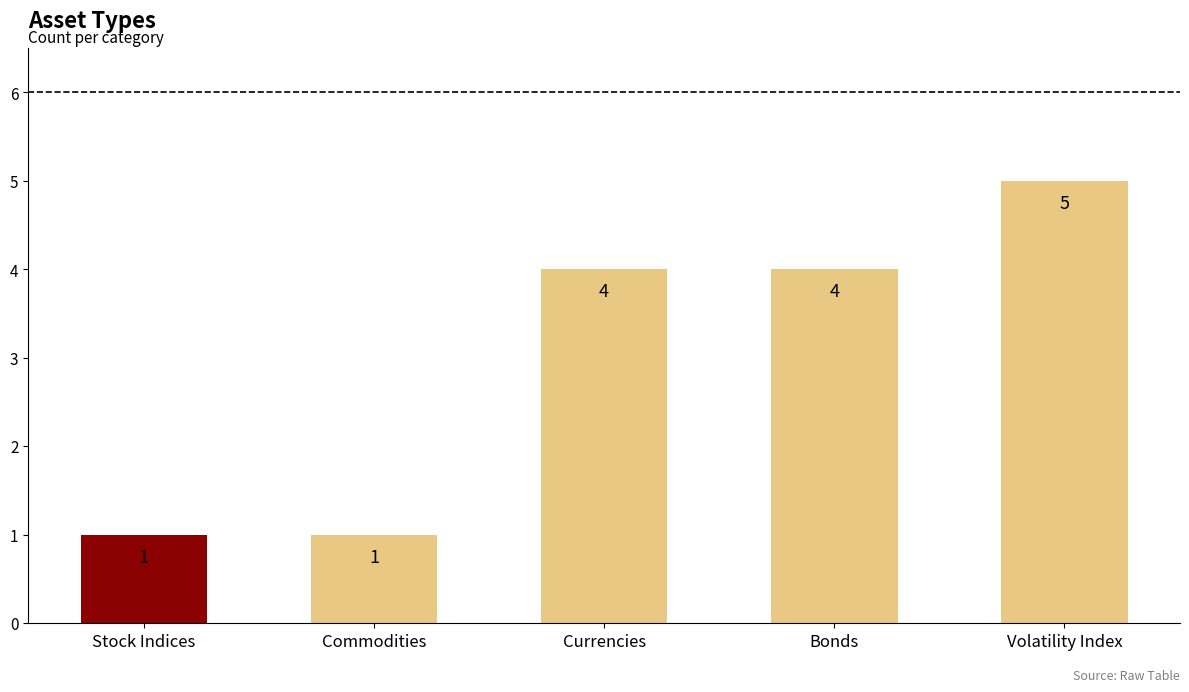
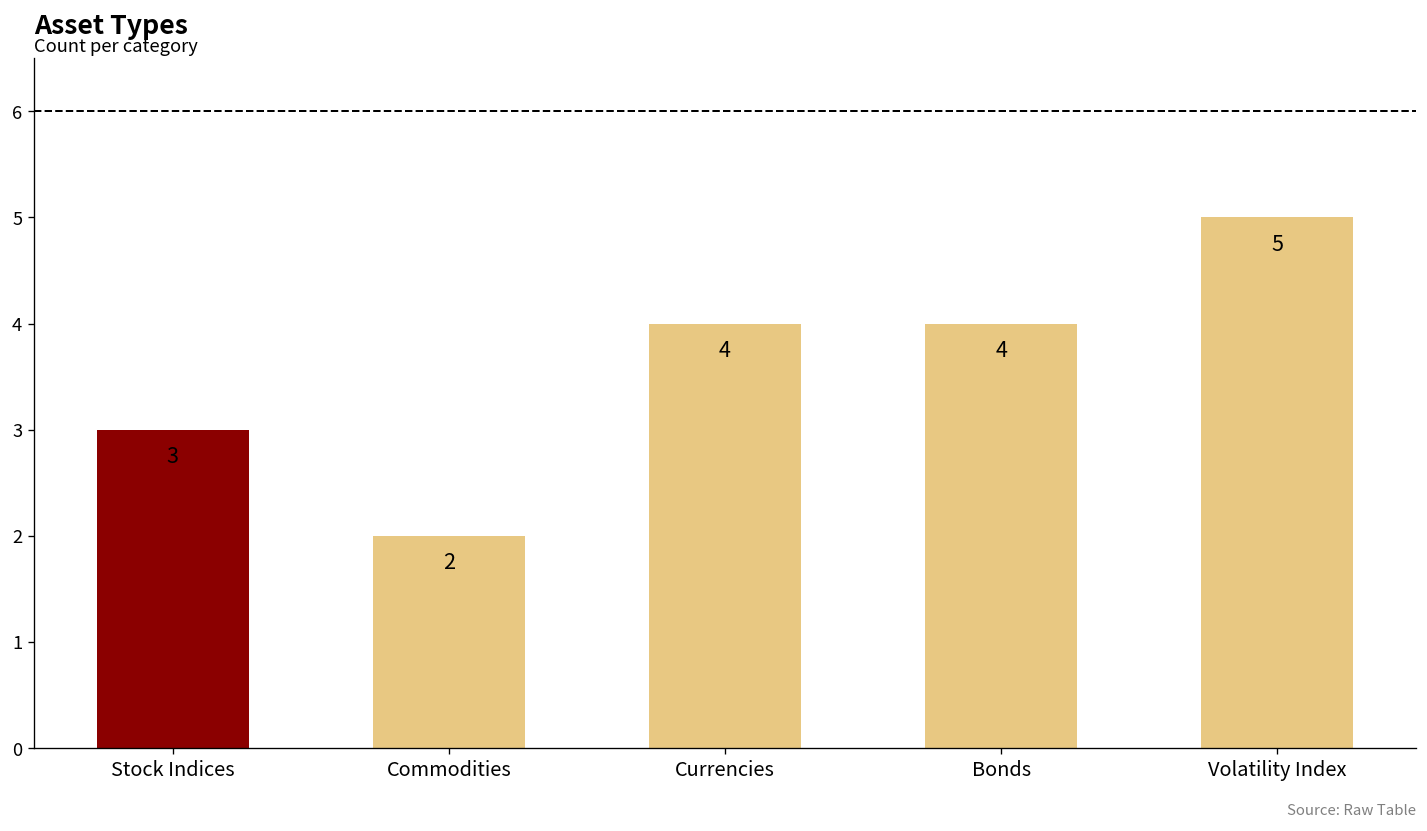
Stock Indices: 1 -> 3
Commodities: 1 -> 2
